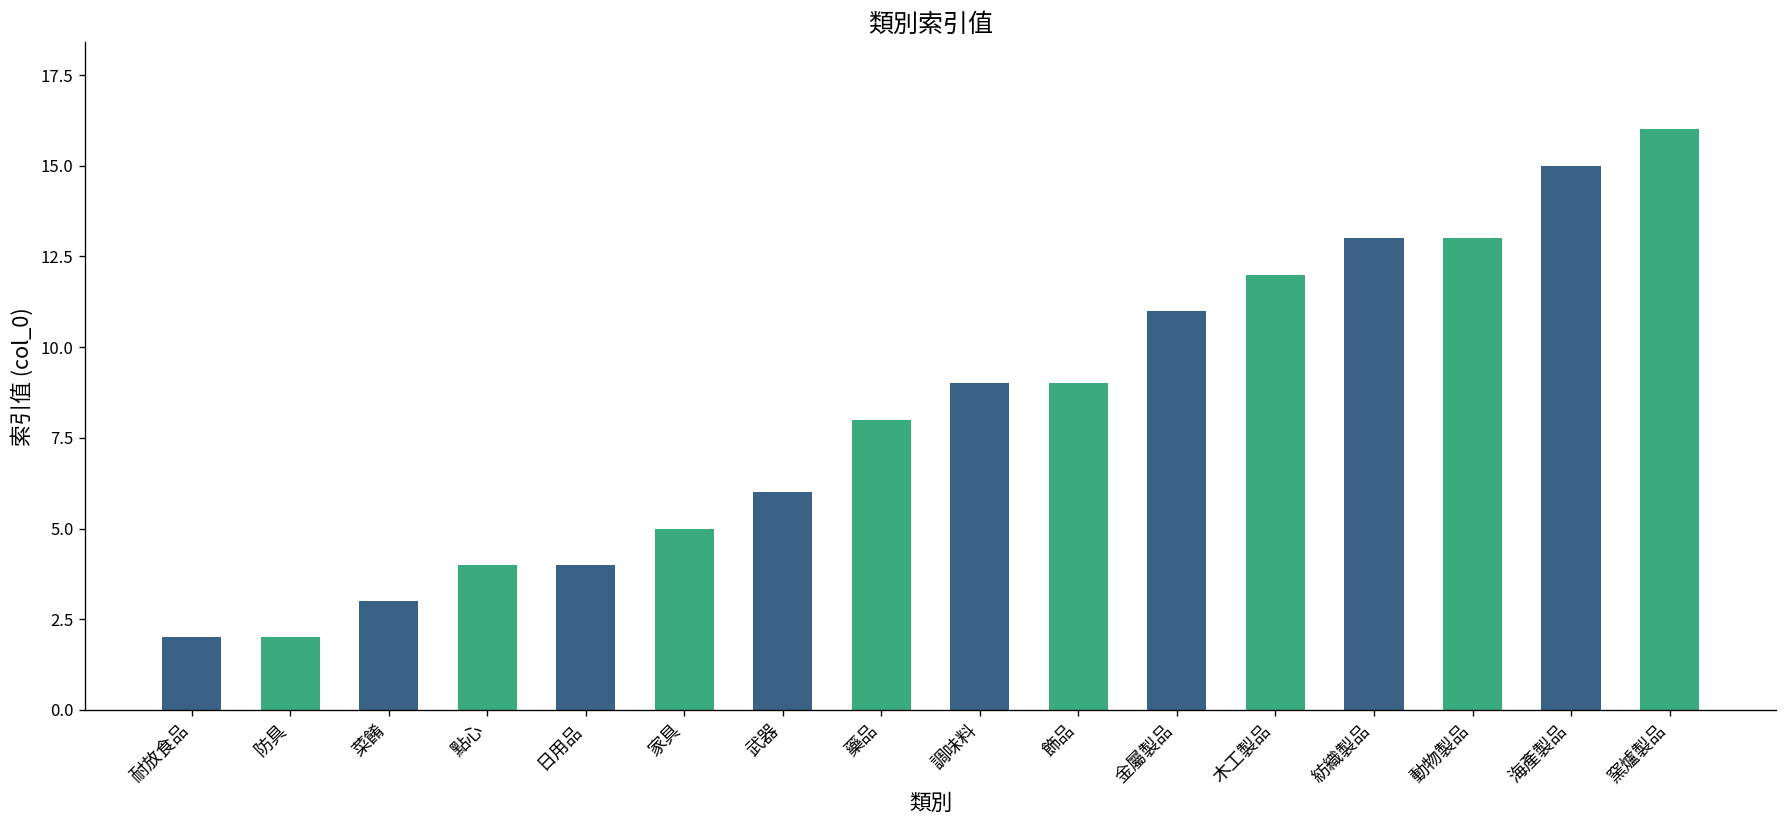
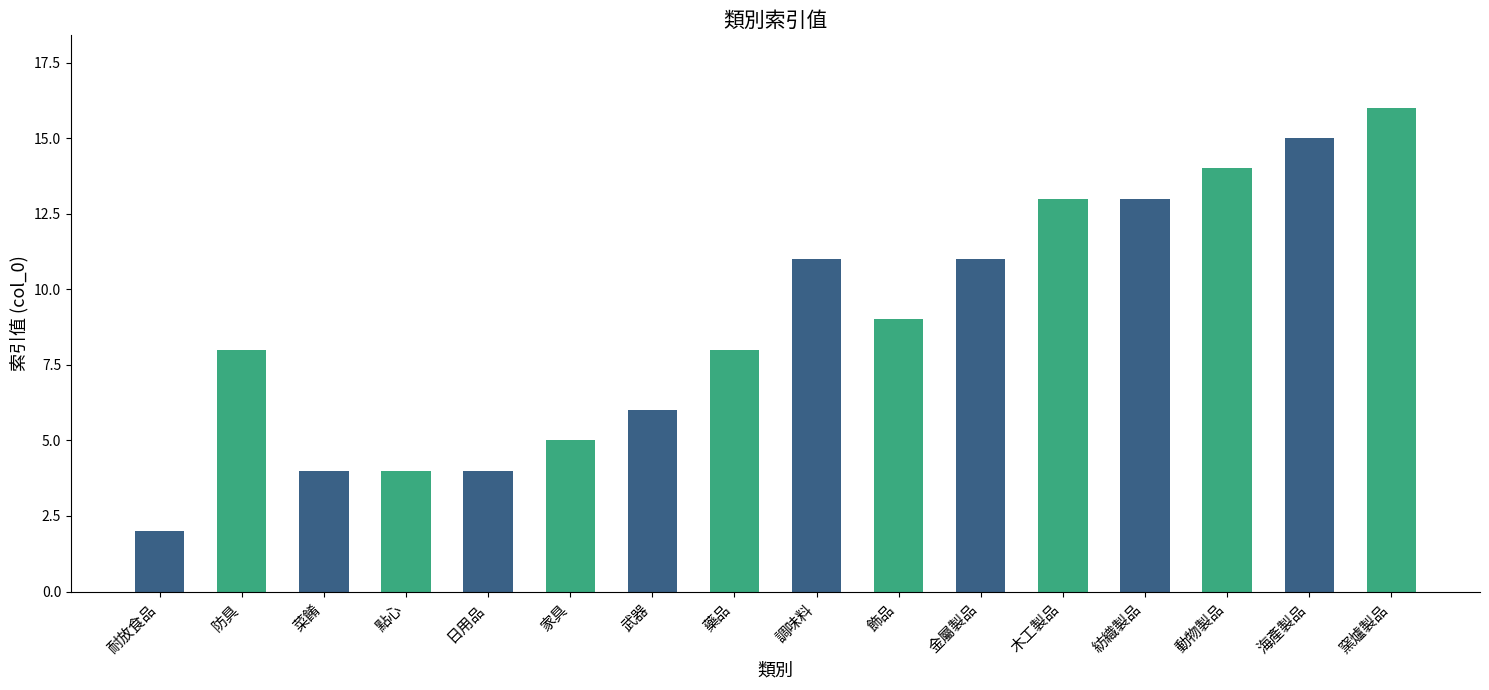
防具: 2 -> 8
菜餚: 3 -> 4
調味料: 9 -> 11
木工製品: 12 -> 13
動物製品: 13 -> 14
